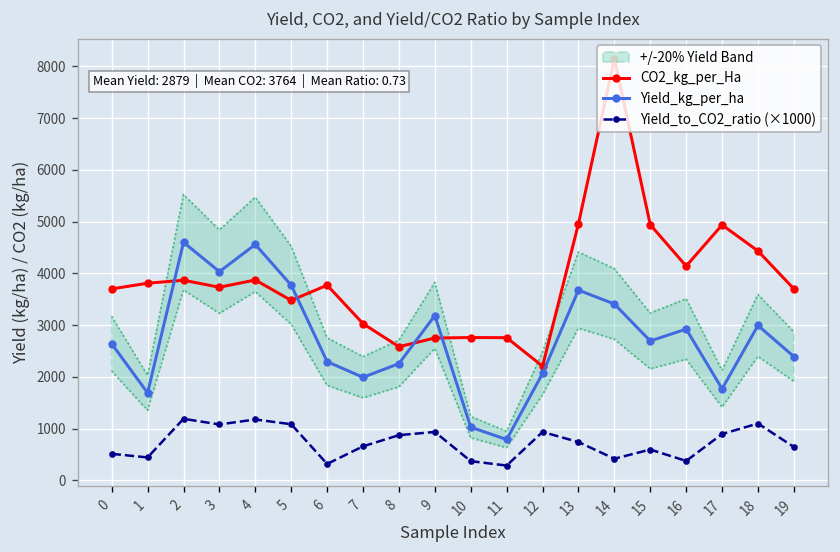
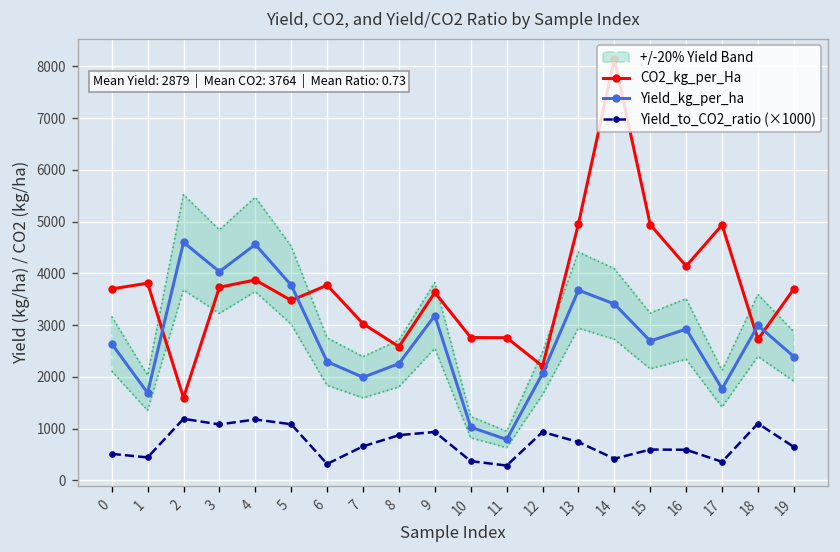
CO2_kg_per_Ha, 2: 3900 -> 1600
CO2_kg_per_Ha, 9: 2800 -> 3600
Yield_to_CO2_ratio (×1000), 16: 400 -> 600
Yield_to_CO2_ratio (×1000), 17: 900 -> 400
CO2_kg_per_Ha, 18: 4400 -> 2700
